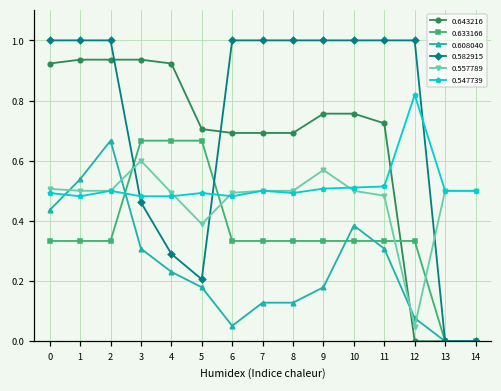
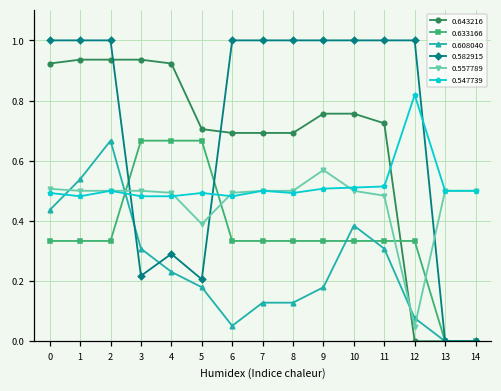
0.582915, 3: 0.46 -> 0.22
0.557789, 3: 0.6 -> 0.5
